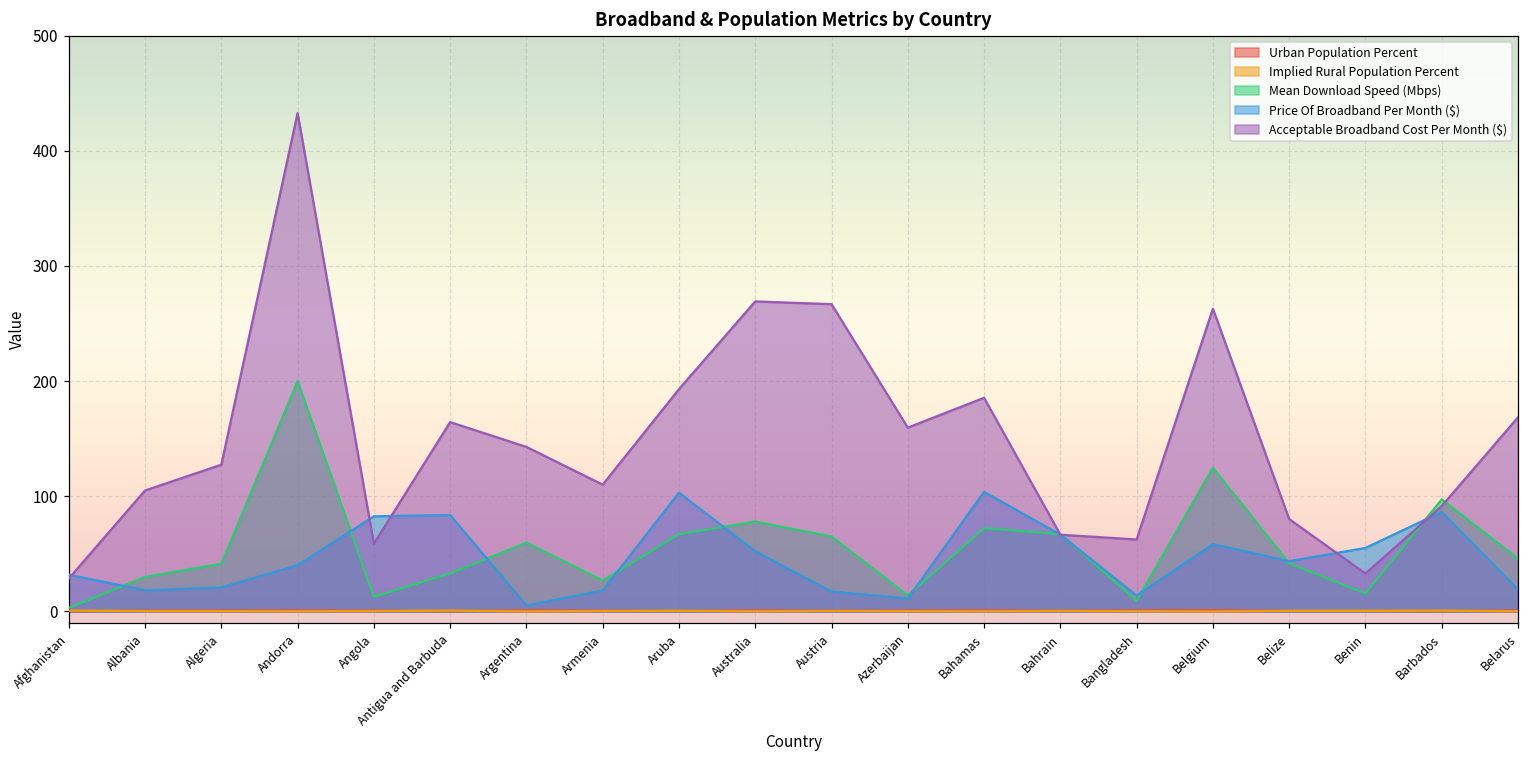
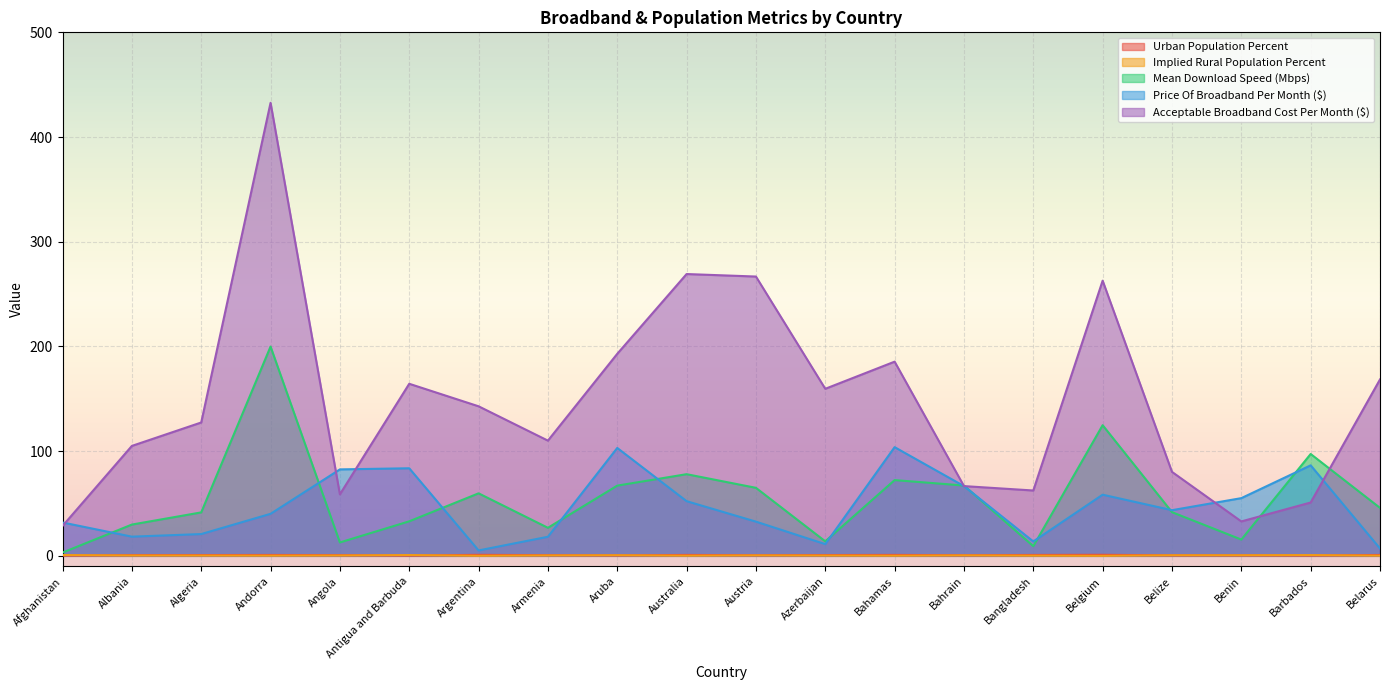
Price Of Broadband Per Month ($), Austria: 17 -> 33
Acceptable Broadband Cost Per Month ($), Barbados: 91 -> 51
Price Of Broadband Per Month ($), Belarus: 19 -> 7
